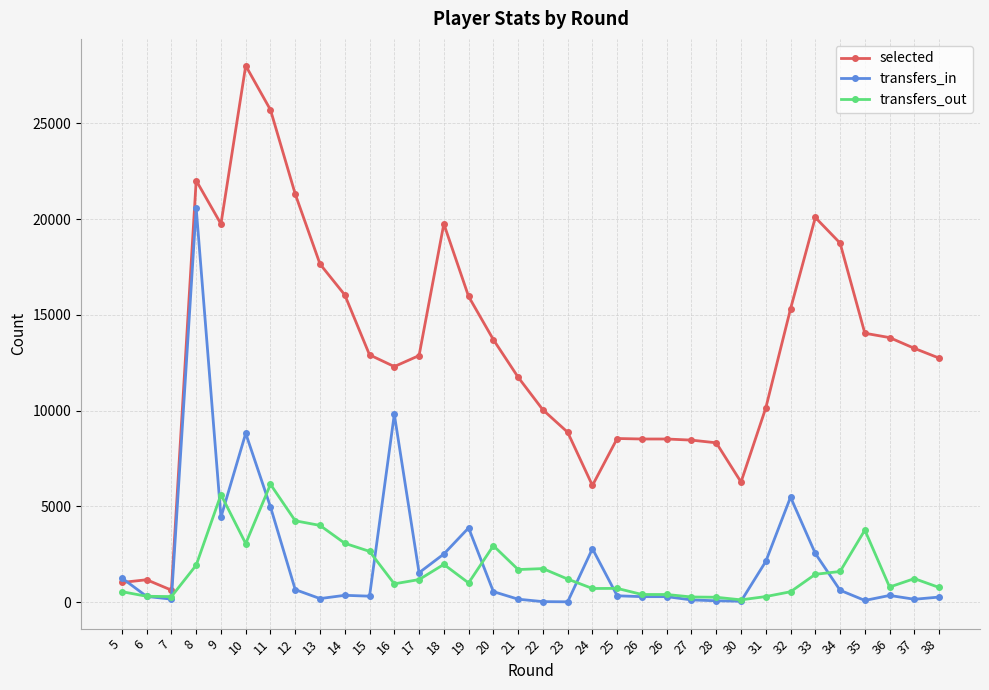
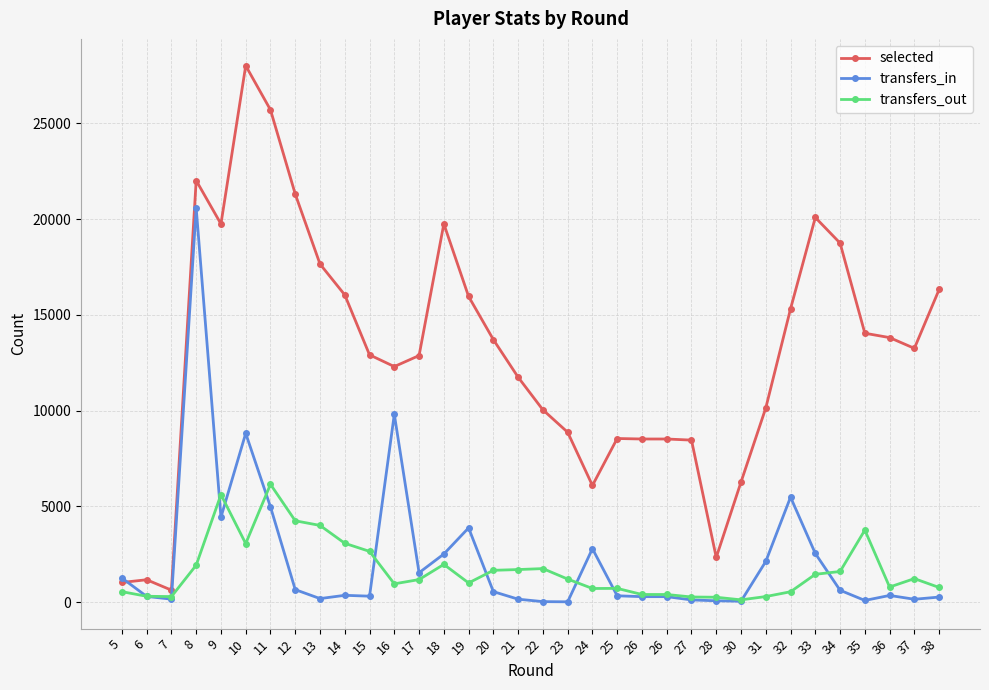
transfers_out, 20: 3000 -> 1700
selected, 28: 8300 -> 2300
selected, 38: 12700 -> 16300
